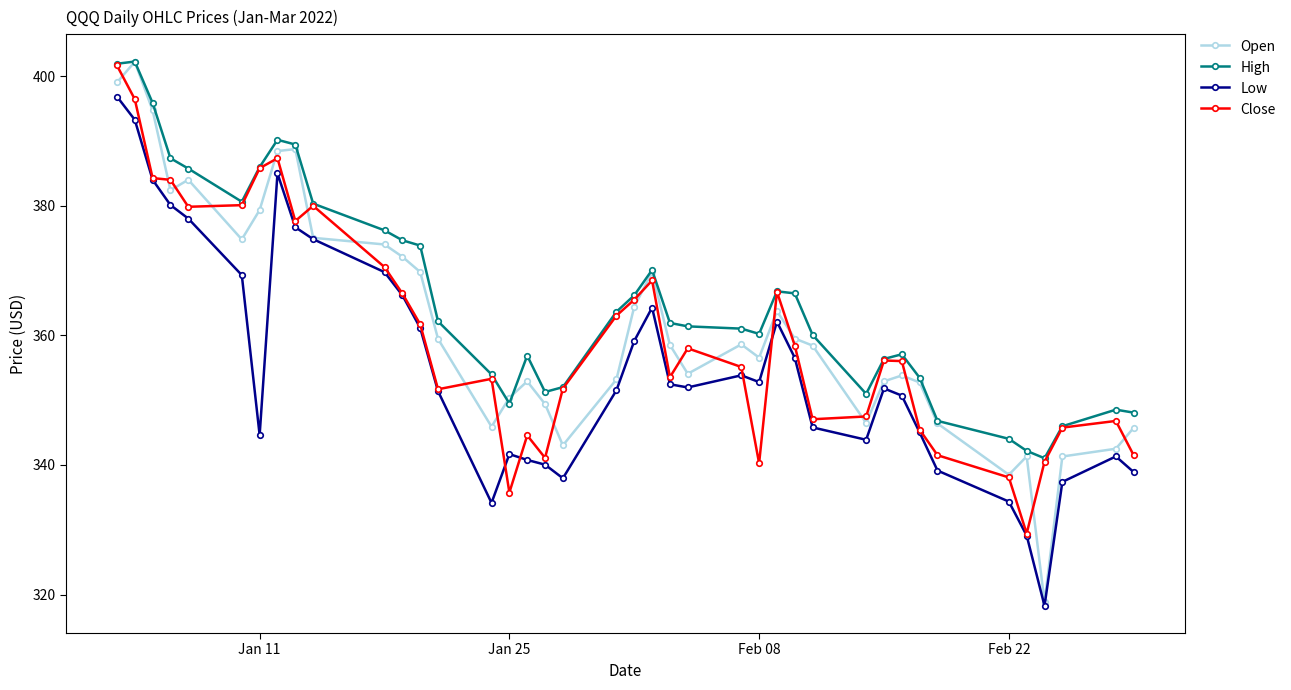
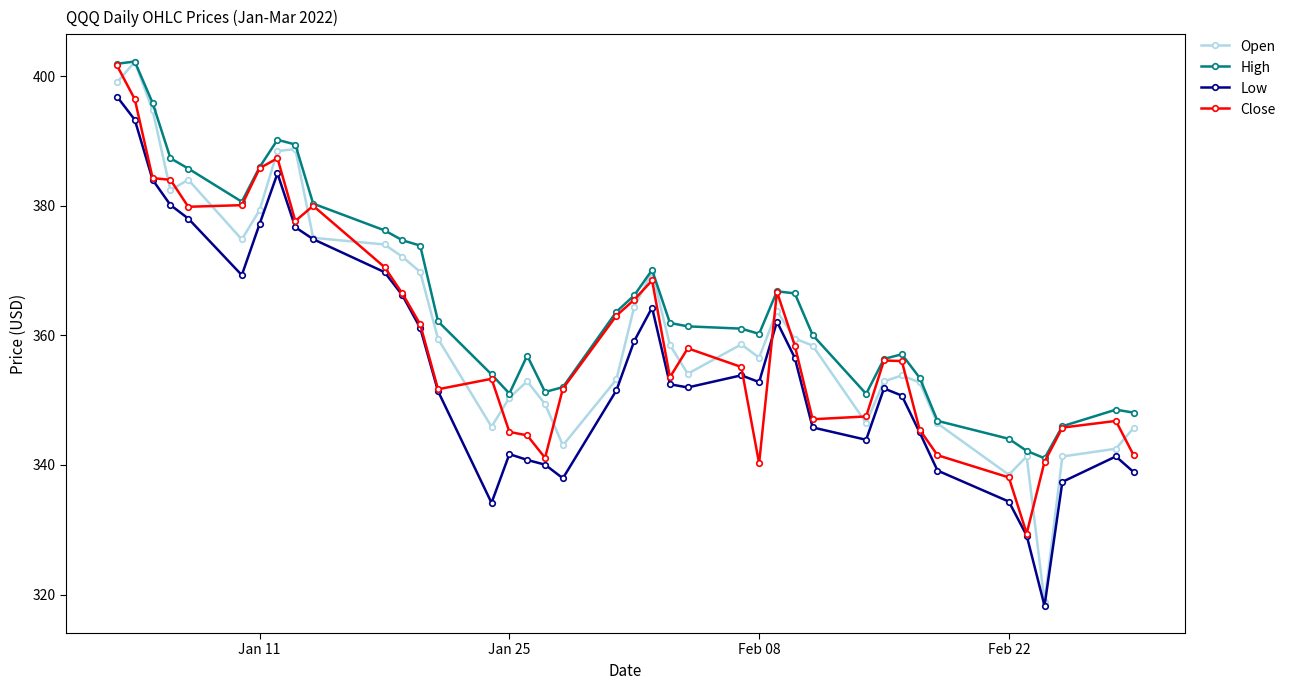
Low, Jan 11: 345 -> 377
High, Jan 25: 349 -> 351
Close, Jan 25: 336 -> 345
